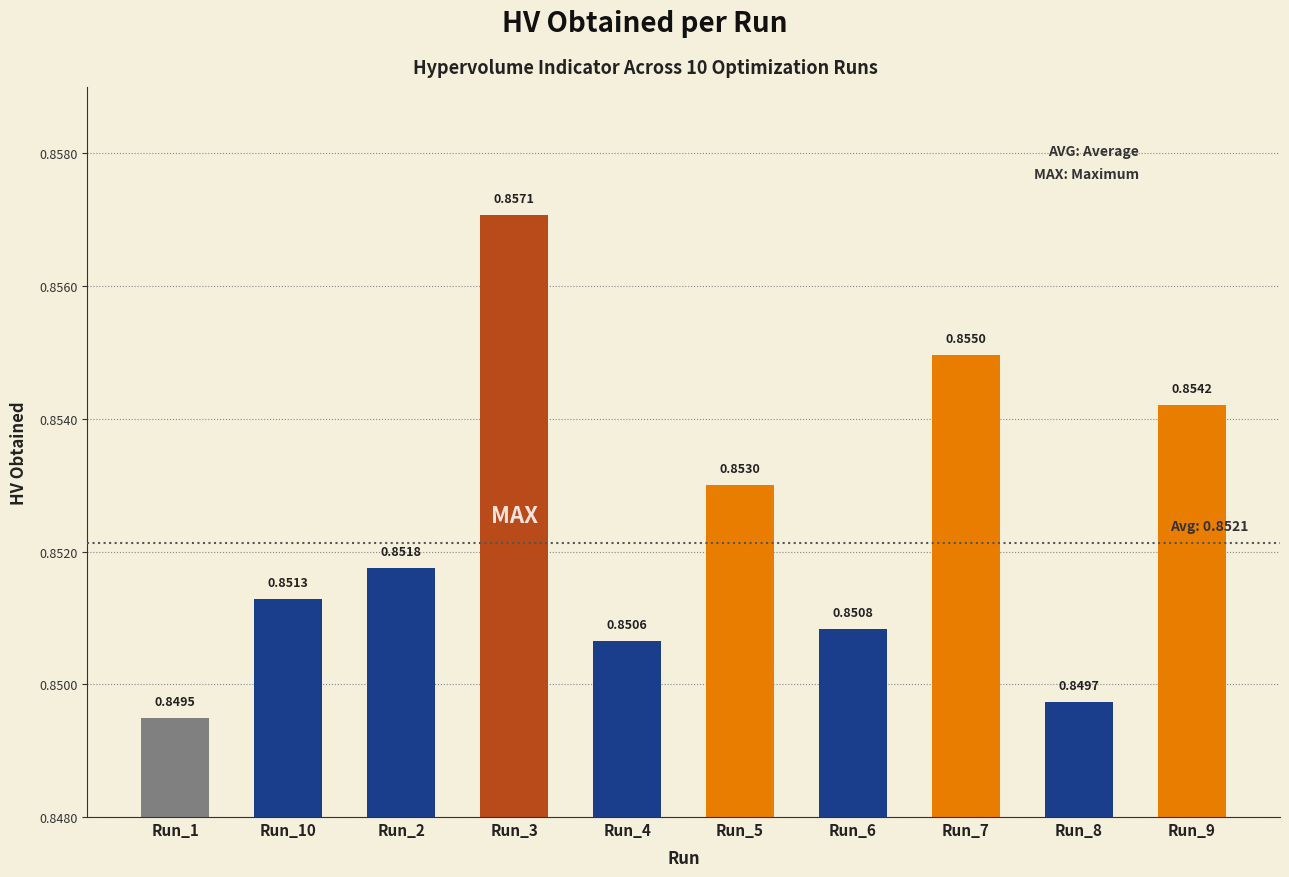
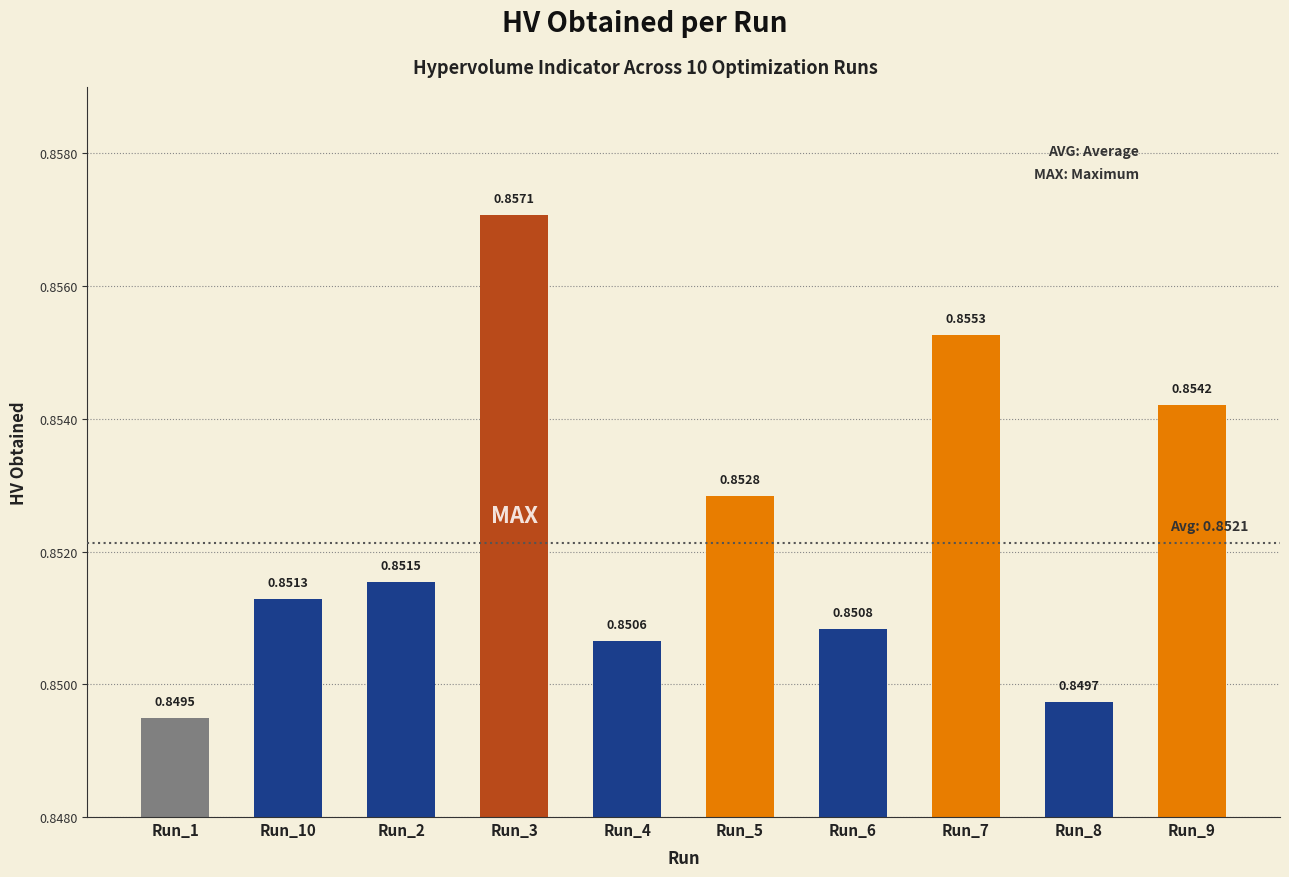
Run_2: 0.8518 -> 0.8515
Run_5: 0.8530 -> 0.8528
Run_7: 0.8550 -> 0.8553
